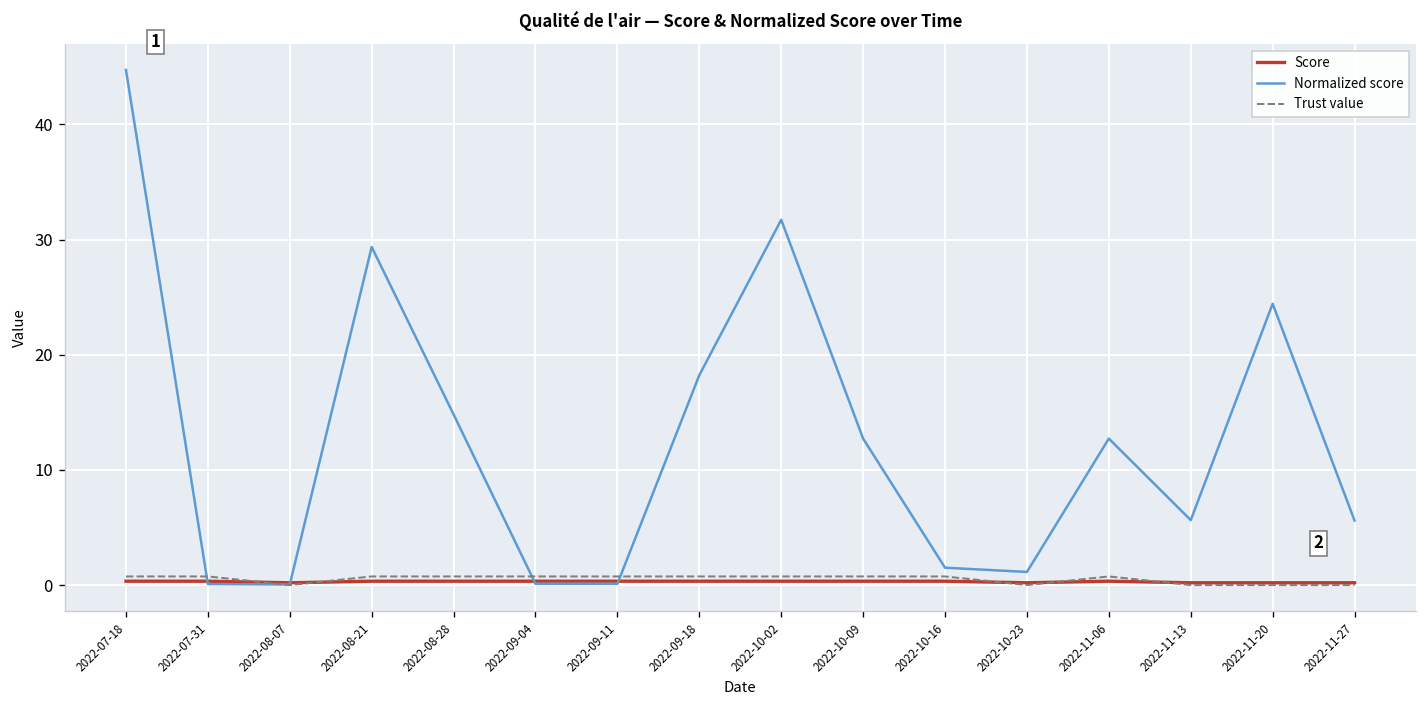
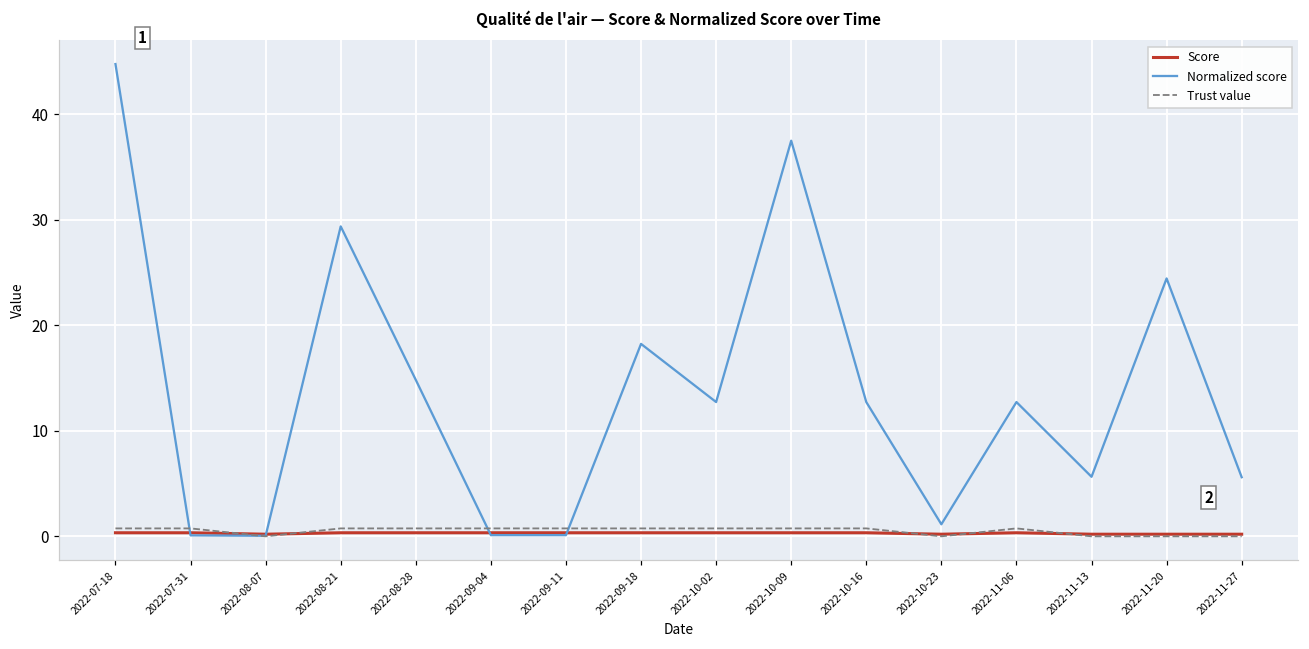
Normalized score, 2022-10-02: 32 -> 13
Normalized score, 2022-10-09: 13 -> 37
Normalized score, 2022-10-16: 2 -> 13
